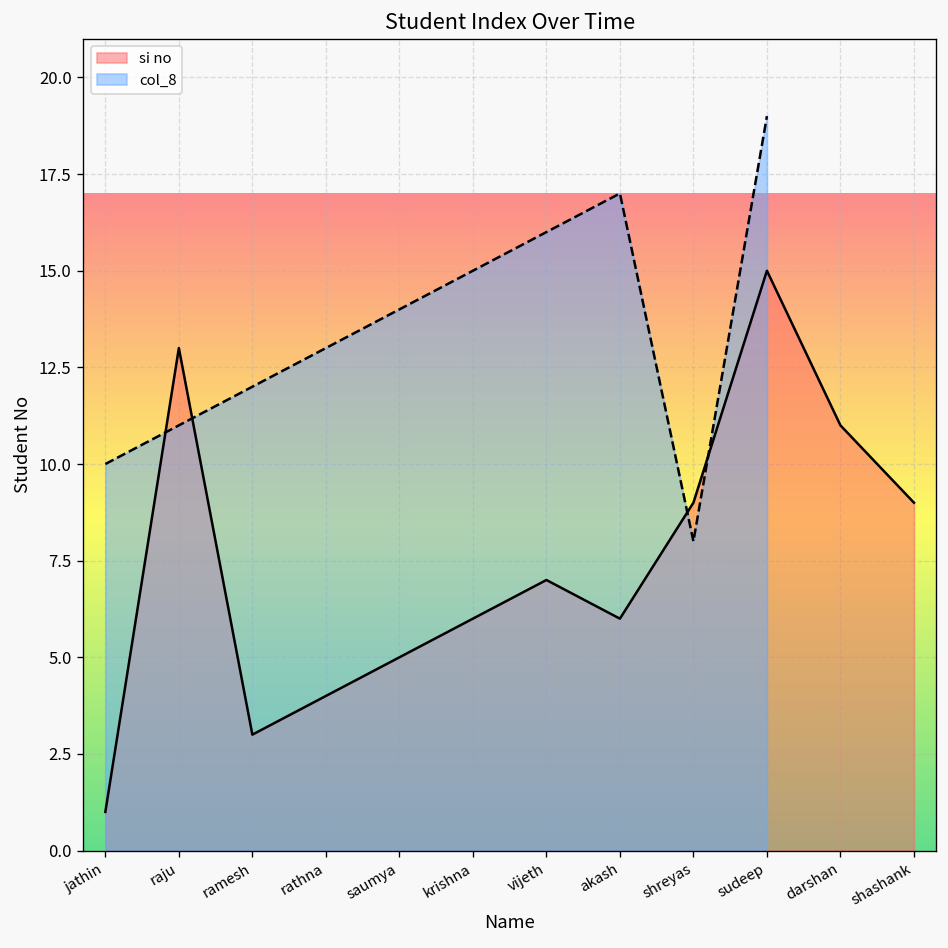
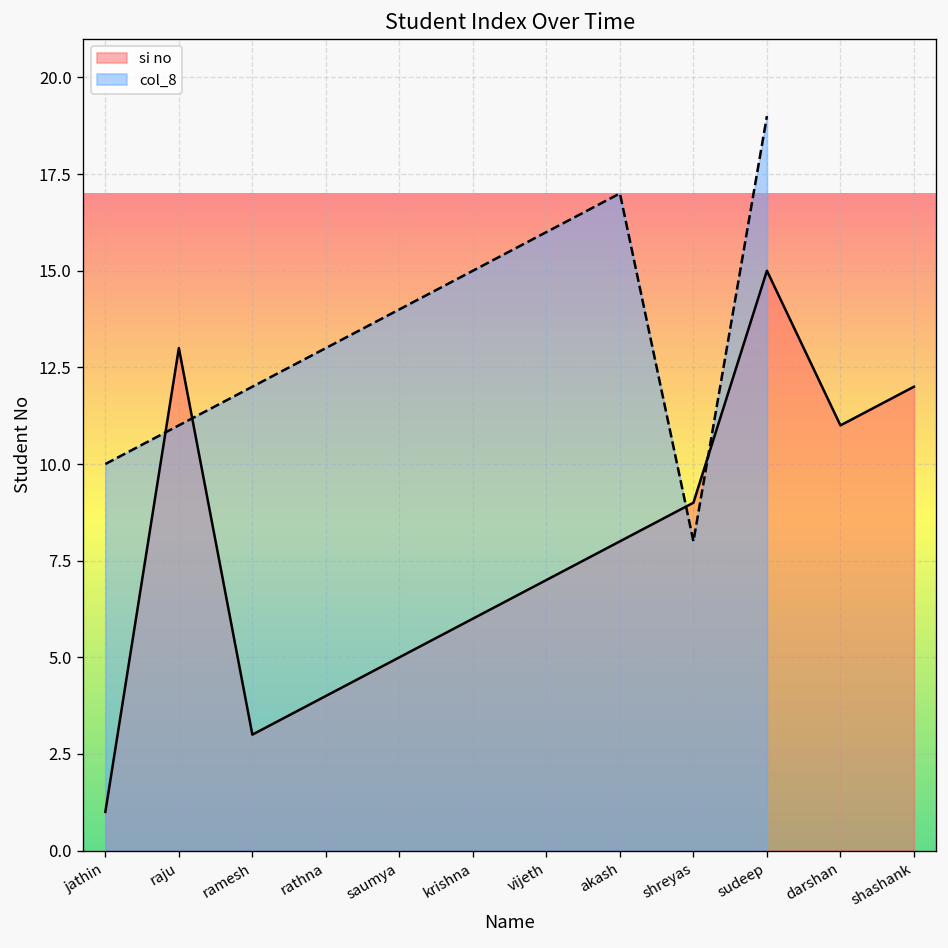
si no, akash: 6 -> 8
si no, shashank: 9 -> 12
